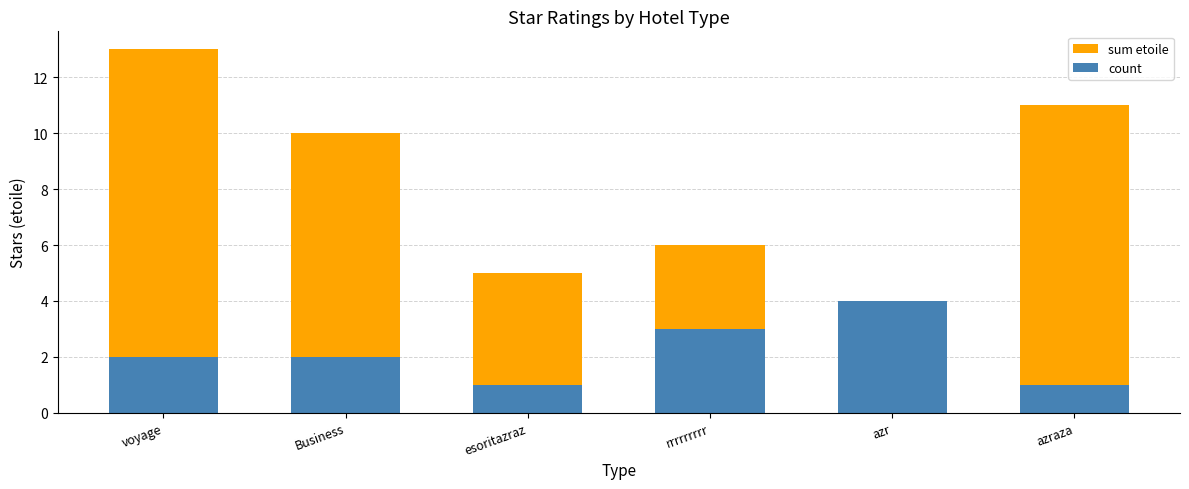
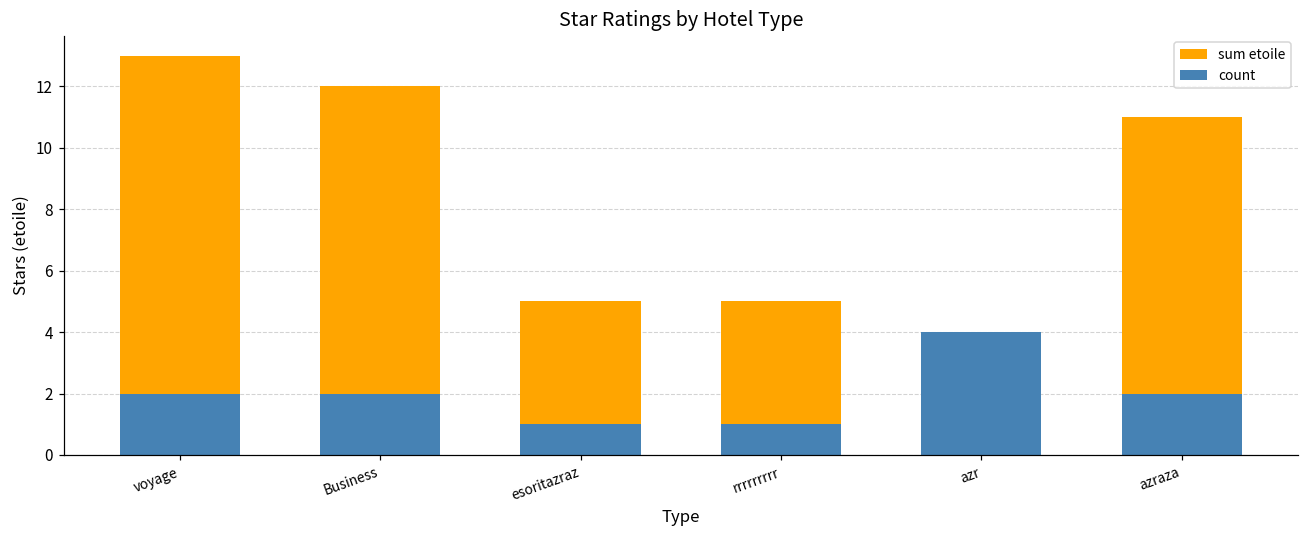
sum etoile, Business: 10 -> 12
sum etoile, rrrrrrrrr: 6 -> 5
count, rrrrrrrrr: 3 -> 1
count, azraza: 1 -> 2
